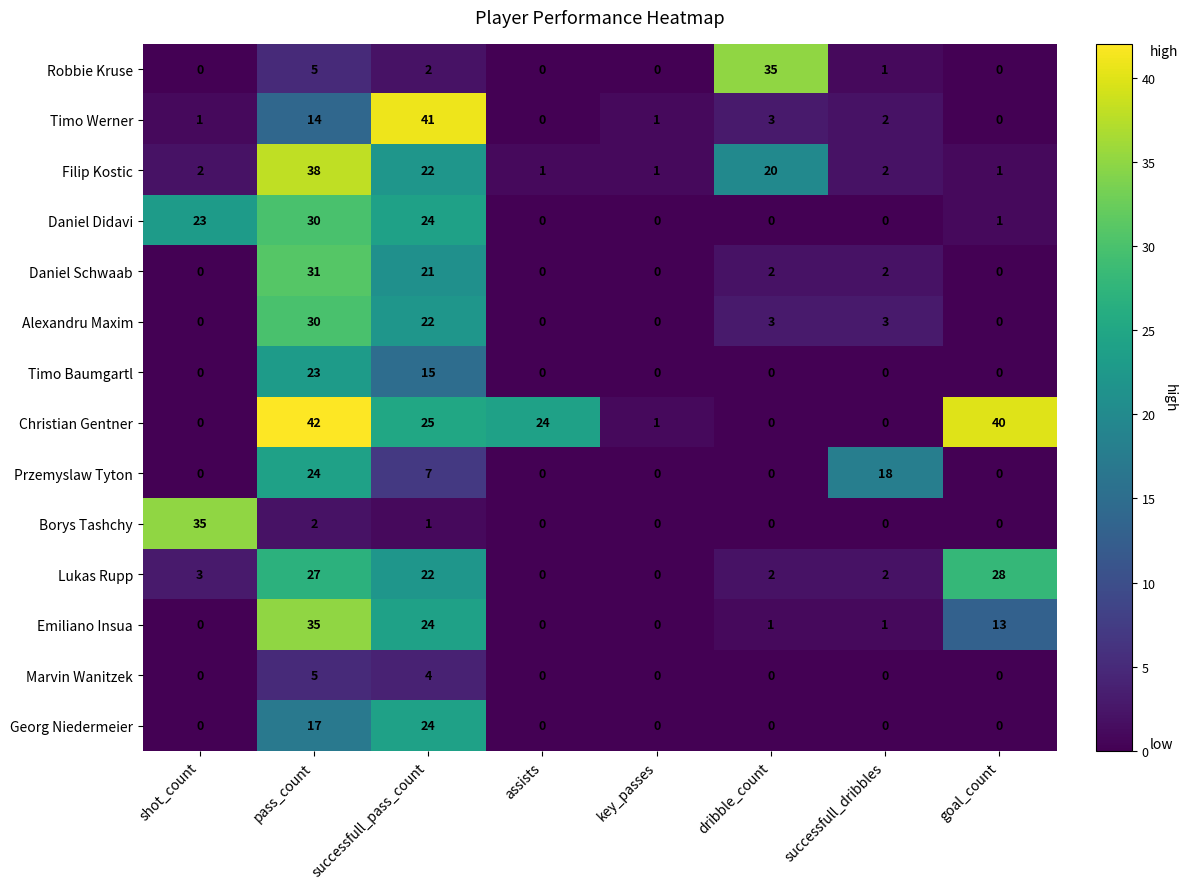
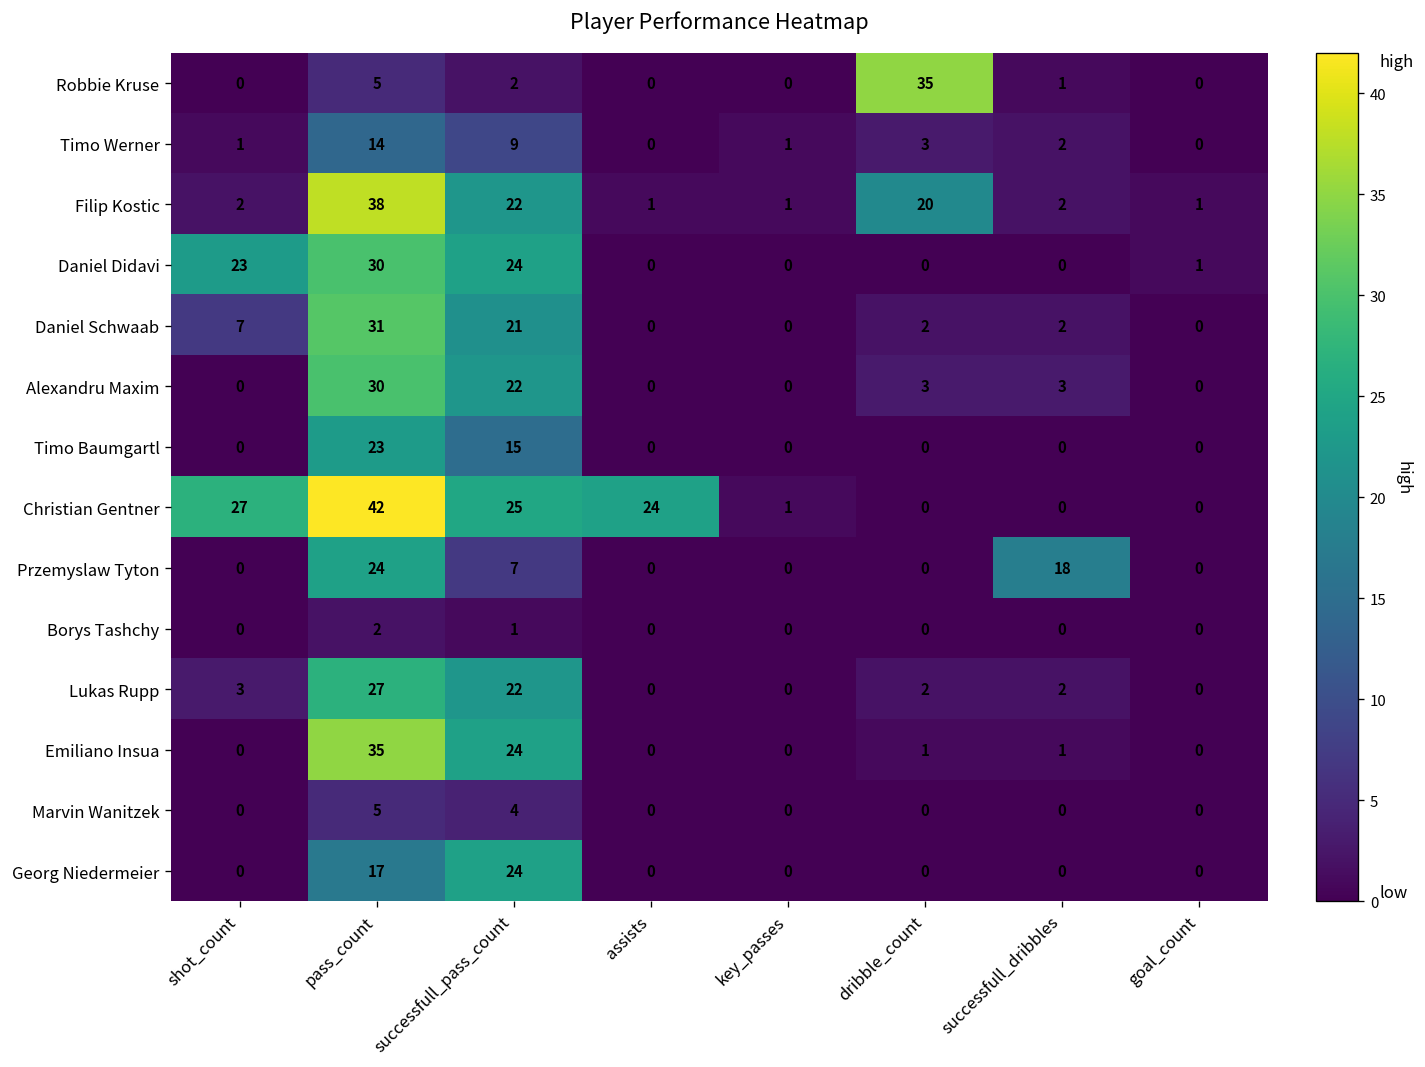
Timo Werner, successfull_pass_count: 41 -> 9
Daniel Schwaab, shot_count: 0 -> 7
Christian Gentner, shot_count: 0 -> 27
Christian Gentner, goal_count: 40 -> 0
Borys Tashchy, shot_count: 35 -> 0
Lukas Rupp, goal_count: 28 -> 0
Emiliano Insua, goal_count: 13 -> 0
